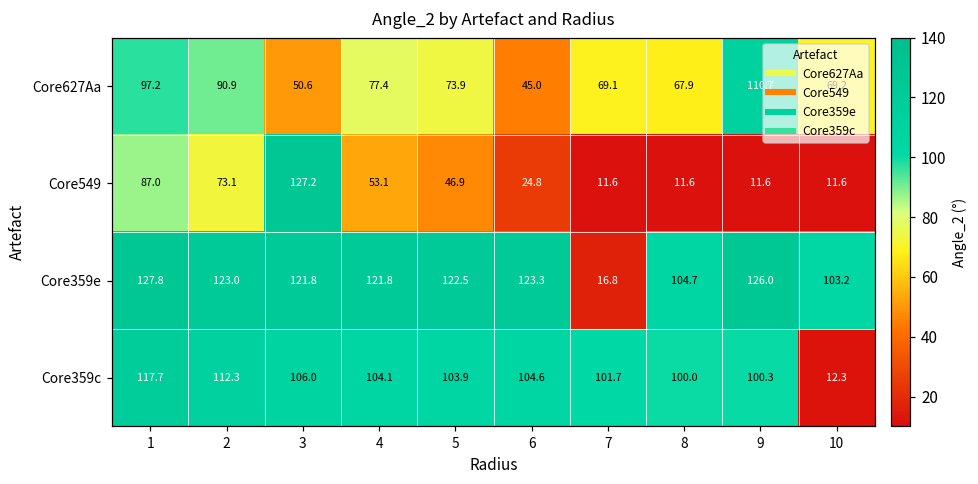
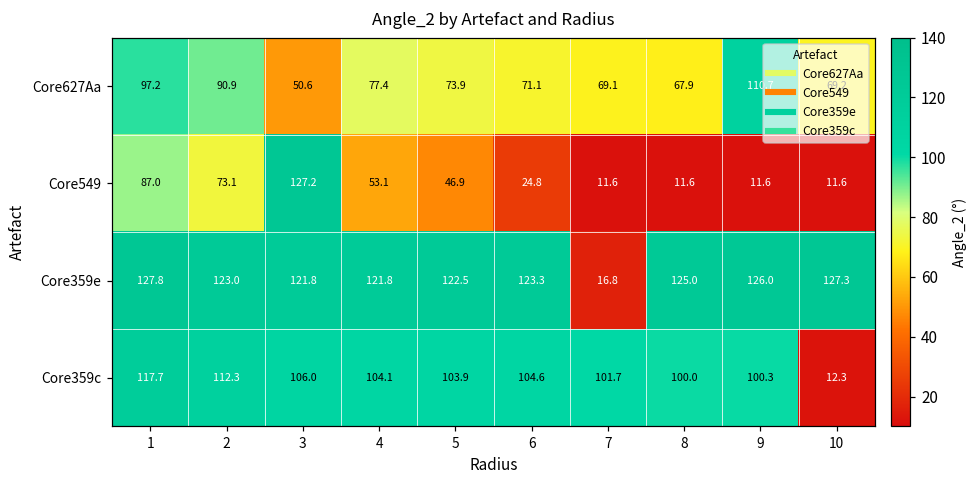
Core627Aa, 6: 45.0 -> 71.1
Core359e, 8: 104.7 -> 125.0
Core359e, 10: 103.2 -> 127.3
